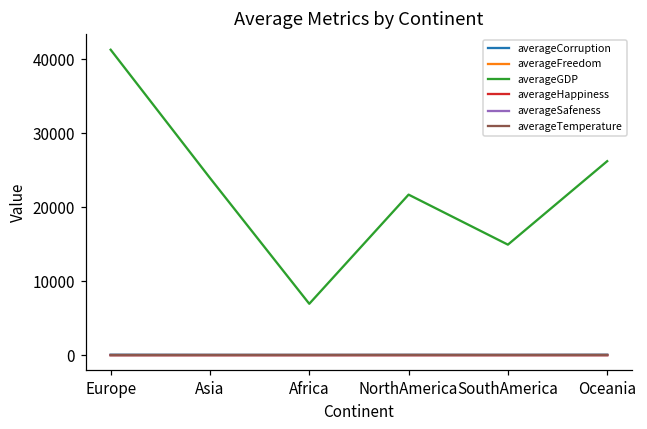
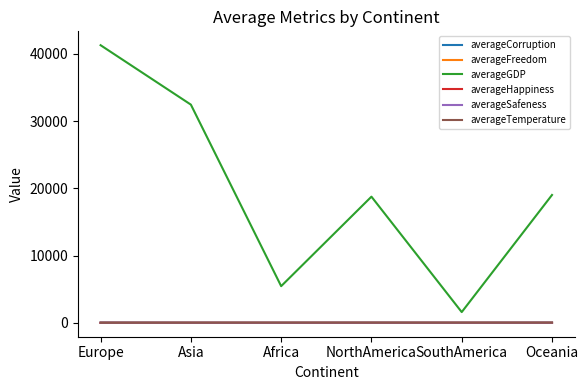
averageGDP, Asia: 24000 -> 32000
averageGDP, Africa: 7000 -> 5000
averageGDP, NorthAmerica: 22000 -> 19000
averageGDP, SouthAmerica: 15000 -> 2000
averageGDP, Oceania: 26000 -> 19000
